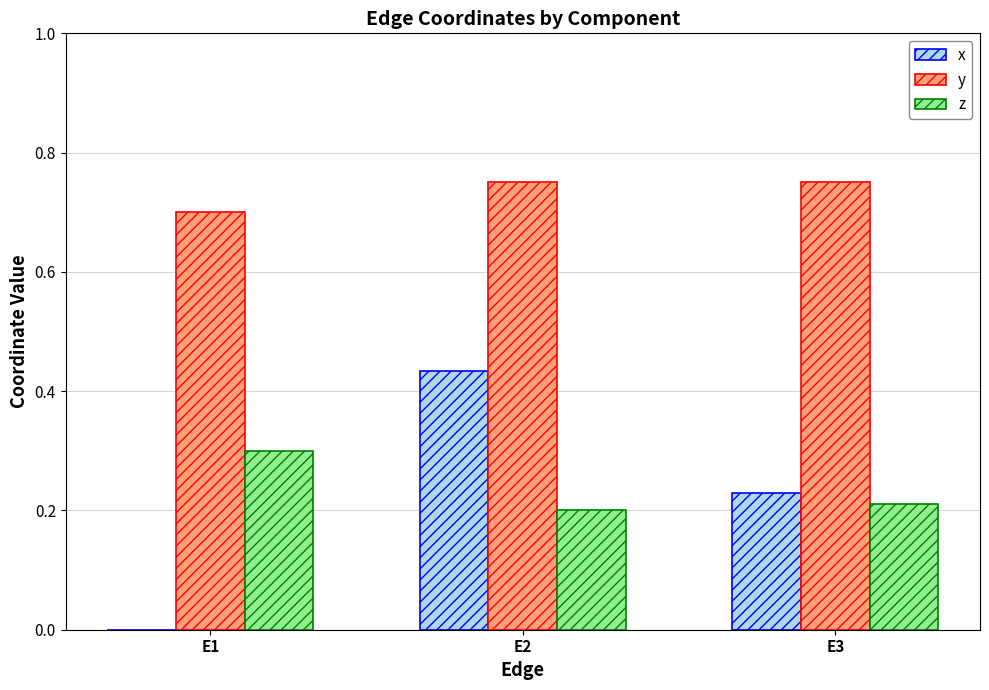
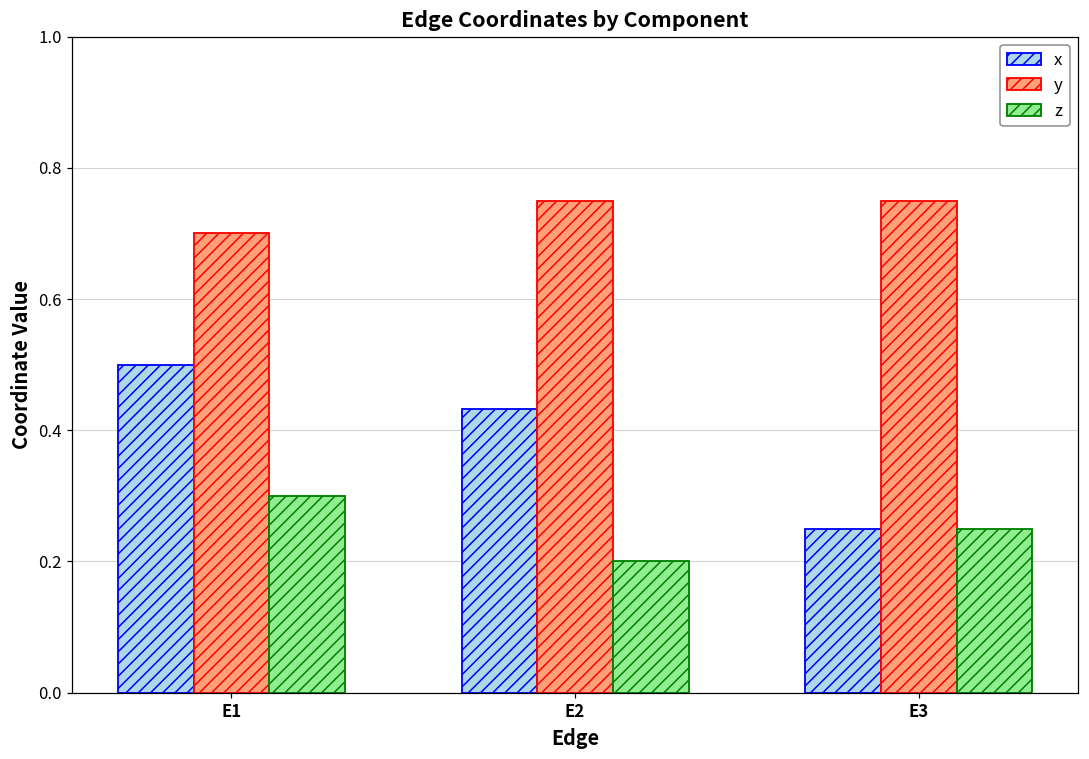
x, E1: 0.0 -> 0.5
x, E3: 0.23 -> 0.25
z, E3: 0.21 -> 0.25
